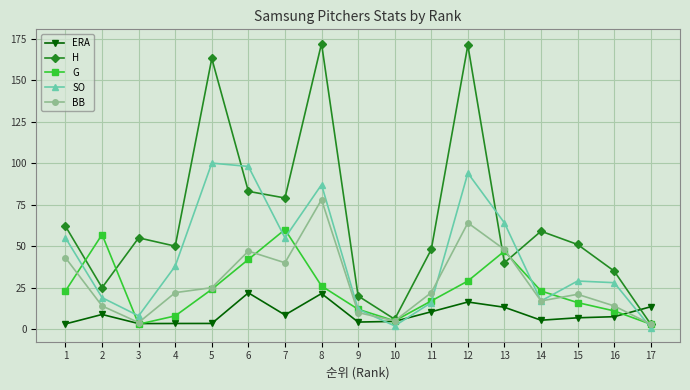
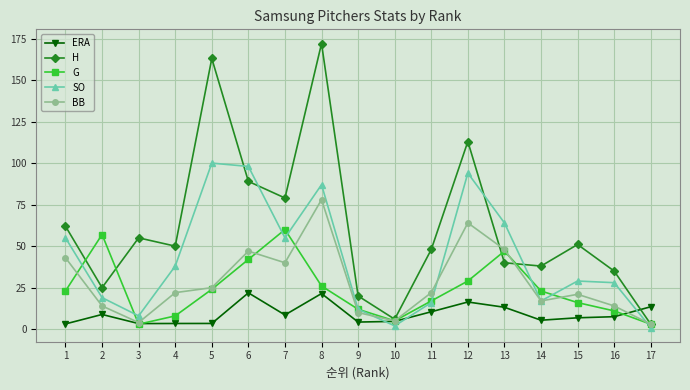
H, 6: 83 -> 89
H, 12: 171 -> 113
H, 14: 59 -> 38
